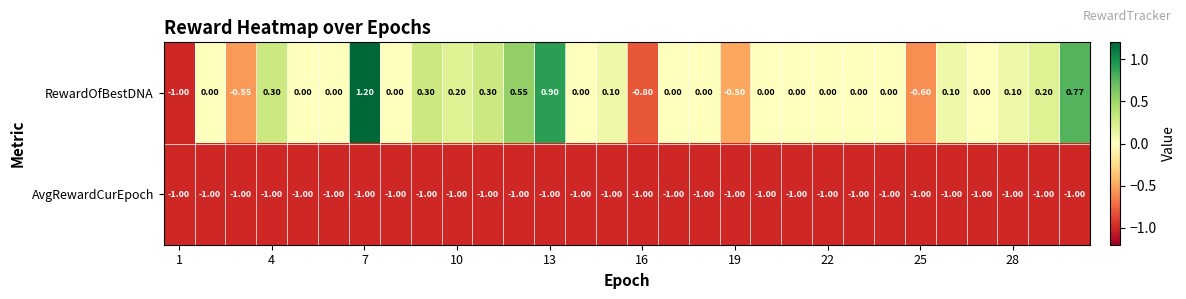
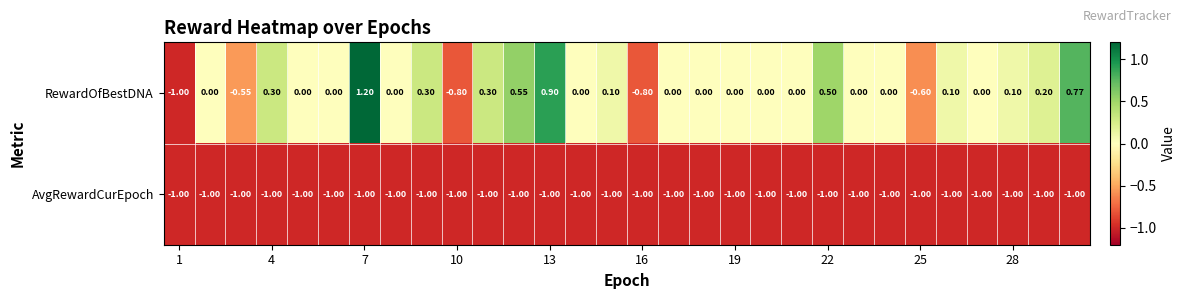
RewardOfBestDNA, 10: 0.20 -> -0.80
RewardOfBestDNA, 19: -0.50 -> 0.00
RewardOfBestDNA, 22: 0.00 -> 0.50
